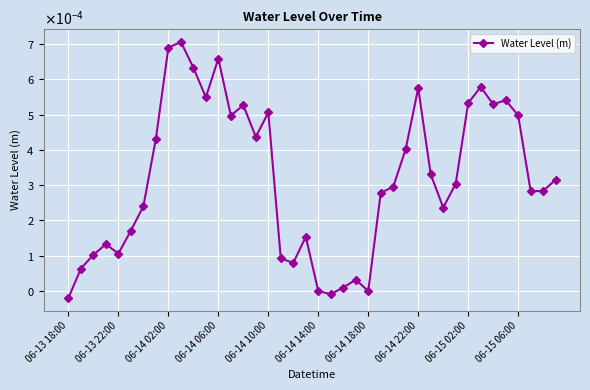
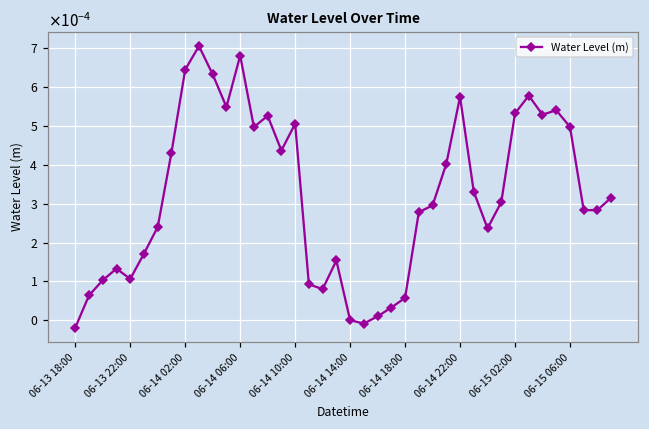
06-14 02:00: 0.00069 -> 0.00065
06-14 06:00: 0.00066 -> 0.00068
06-14 18:00: 0.0000 -> 0.0001
